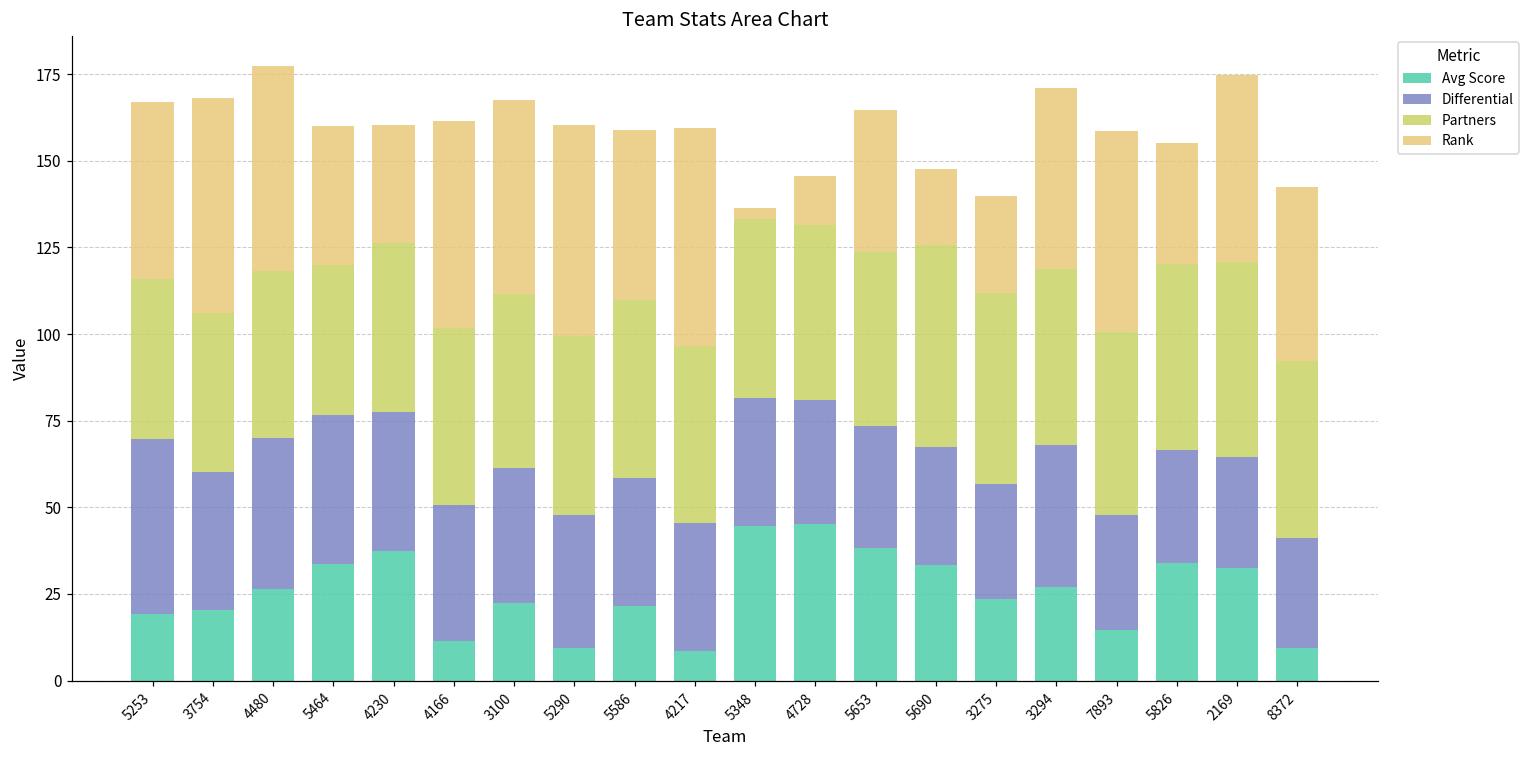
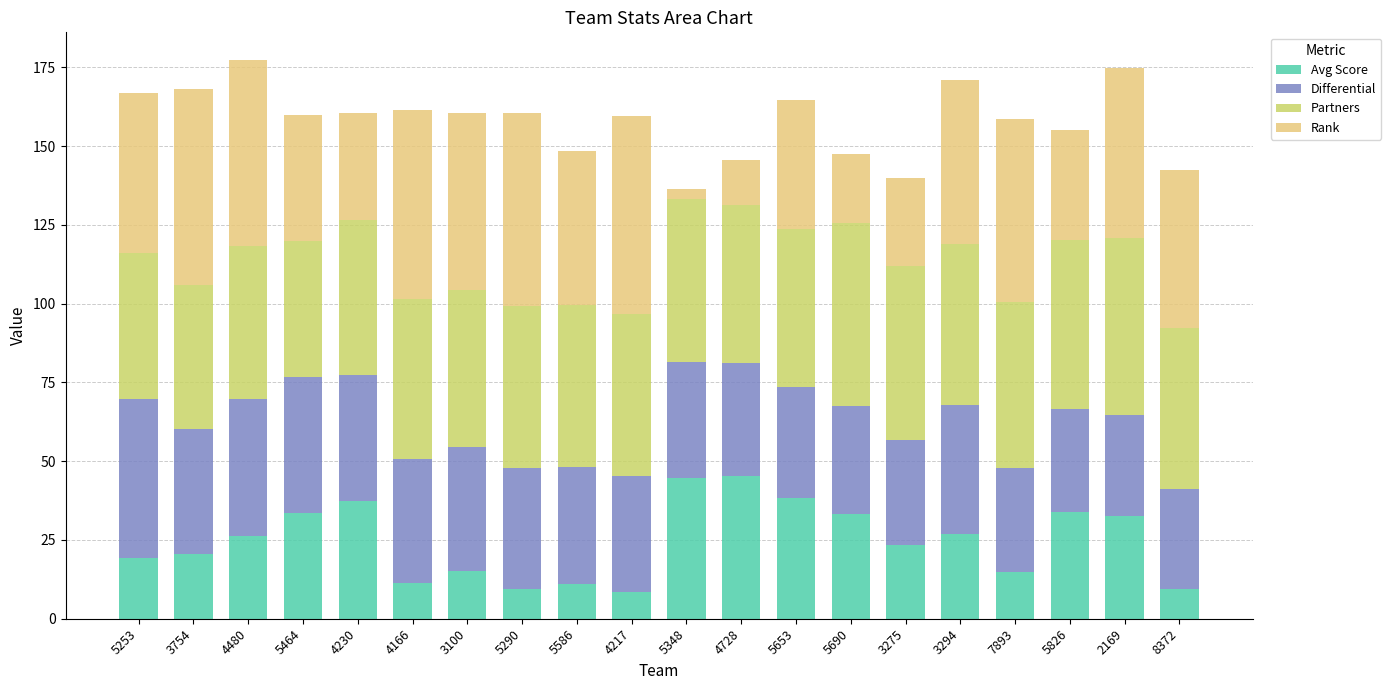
Avg Score, 3100: 22 -> 15
Avg Score, 5586: 21 -> 11
